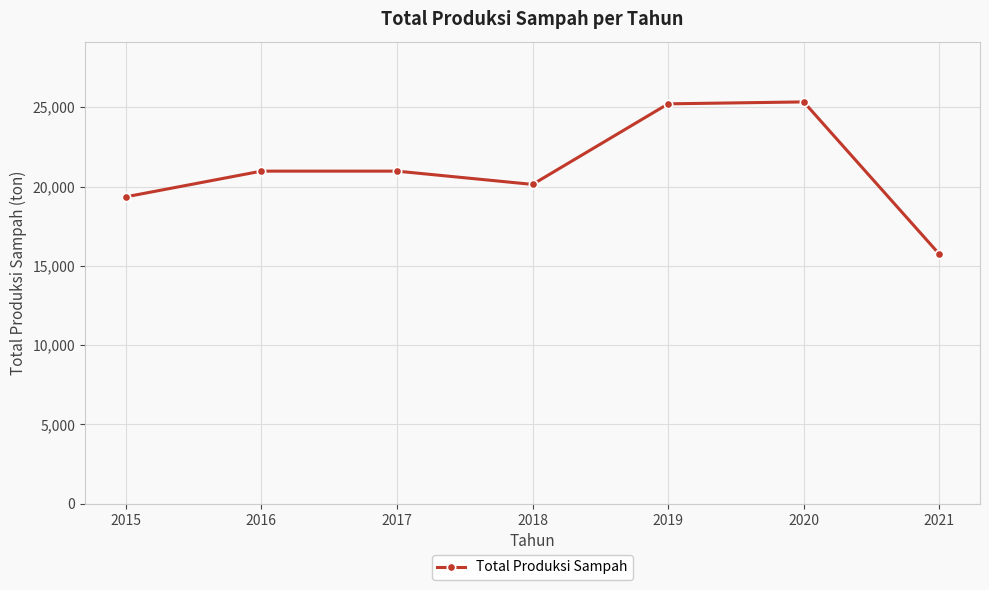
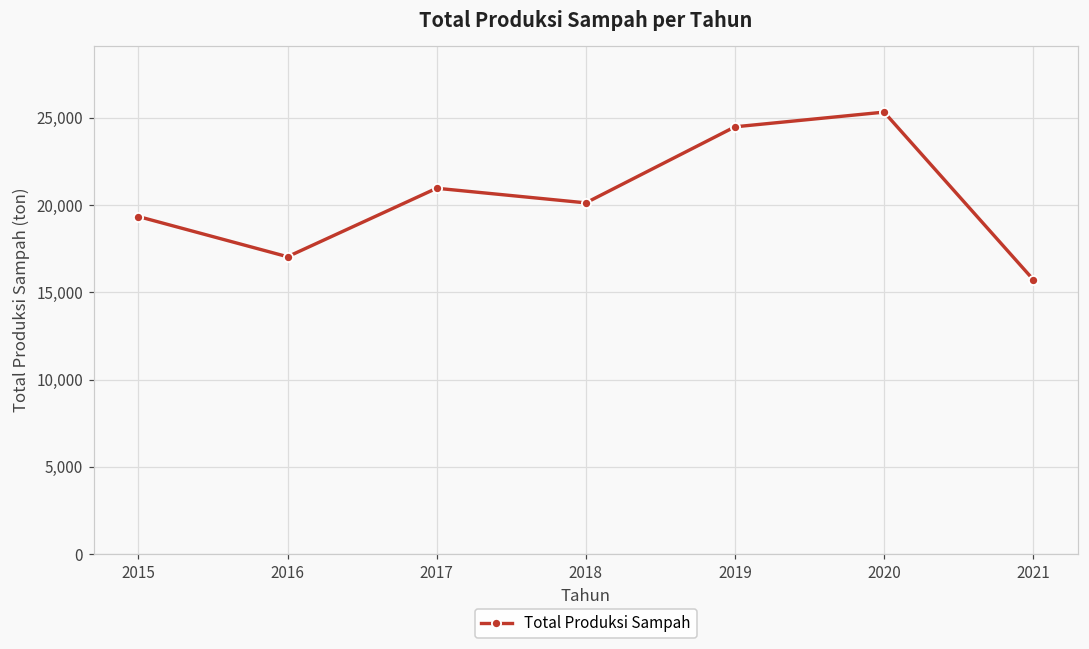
2016: 21,000 -> 17,000
2019: 25,200 -> 24,500
